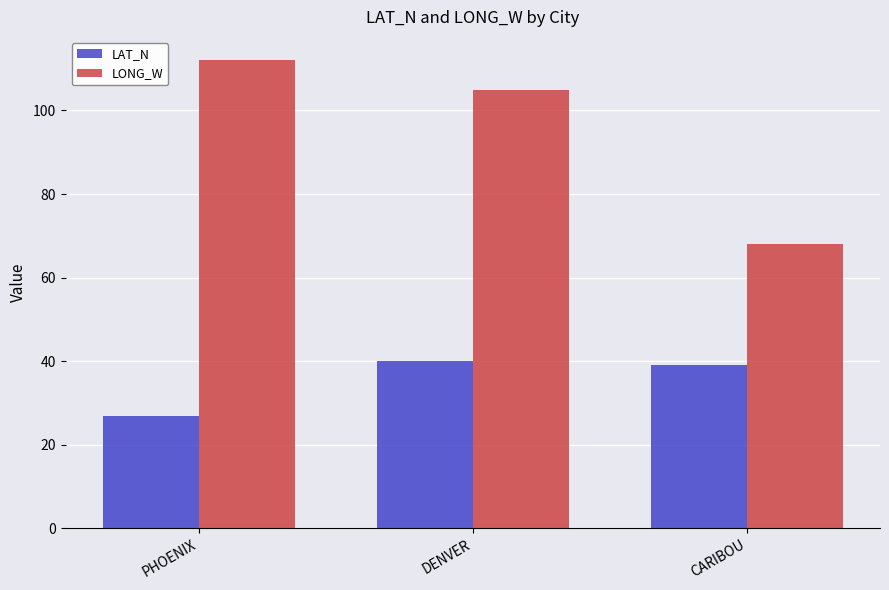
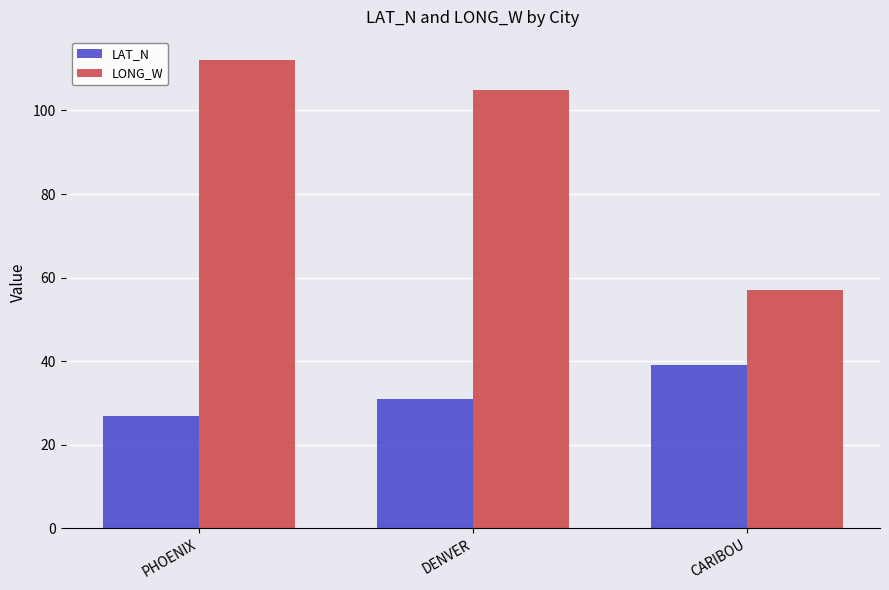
LAT_N, DENVER: 40 -> 31
LONG_W, CARIBOU: 68 -> 57
